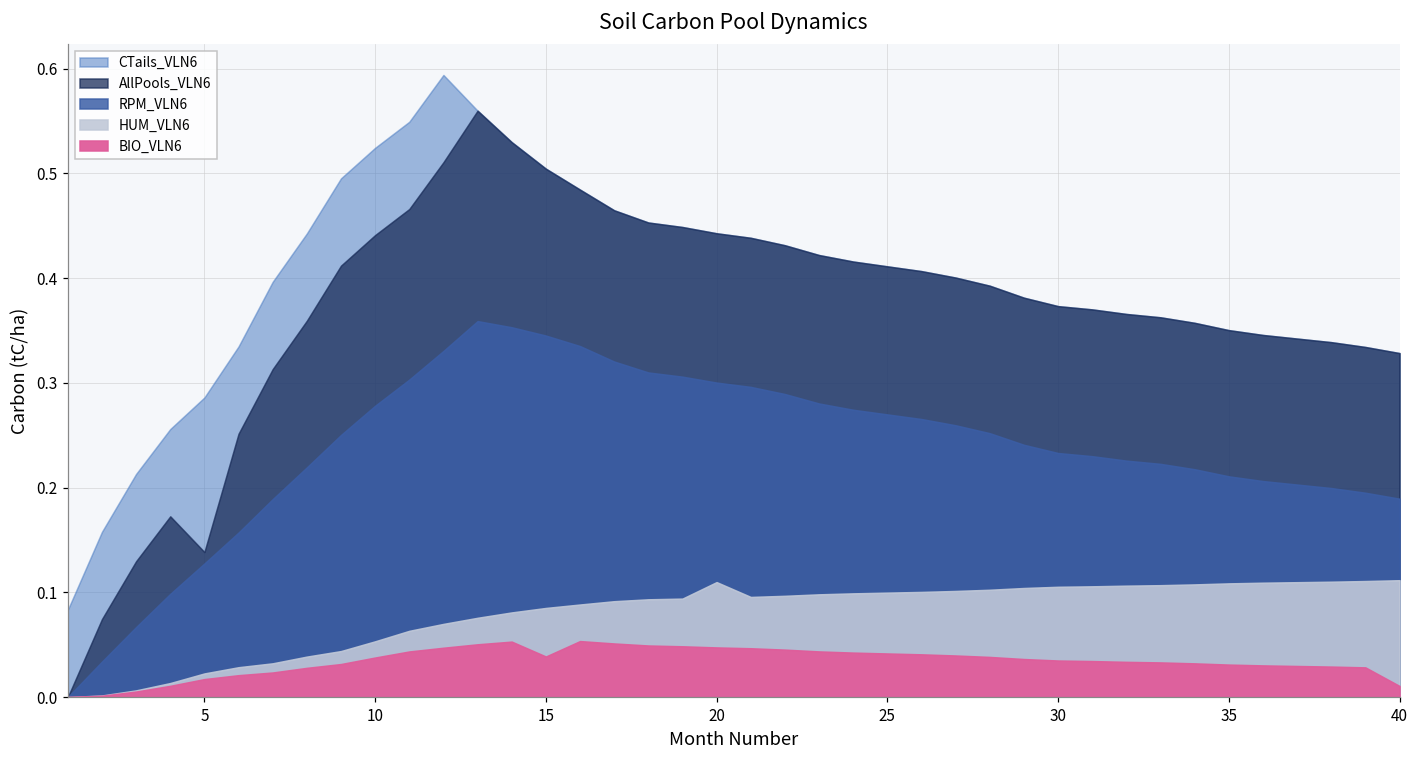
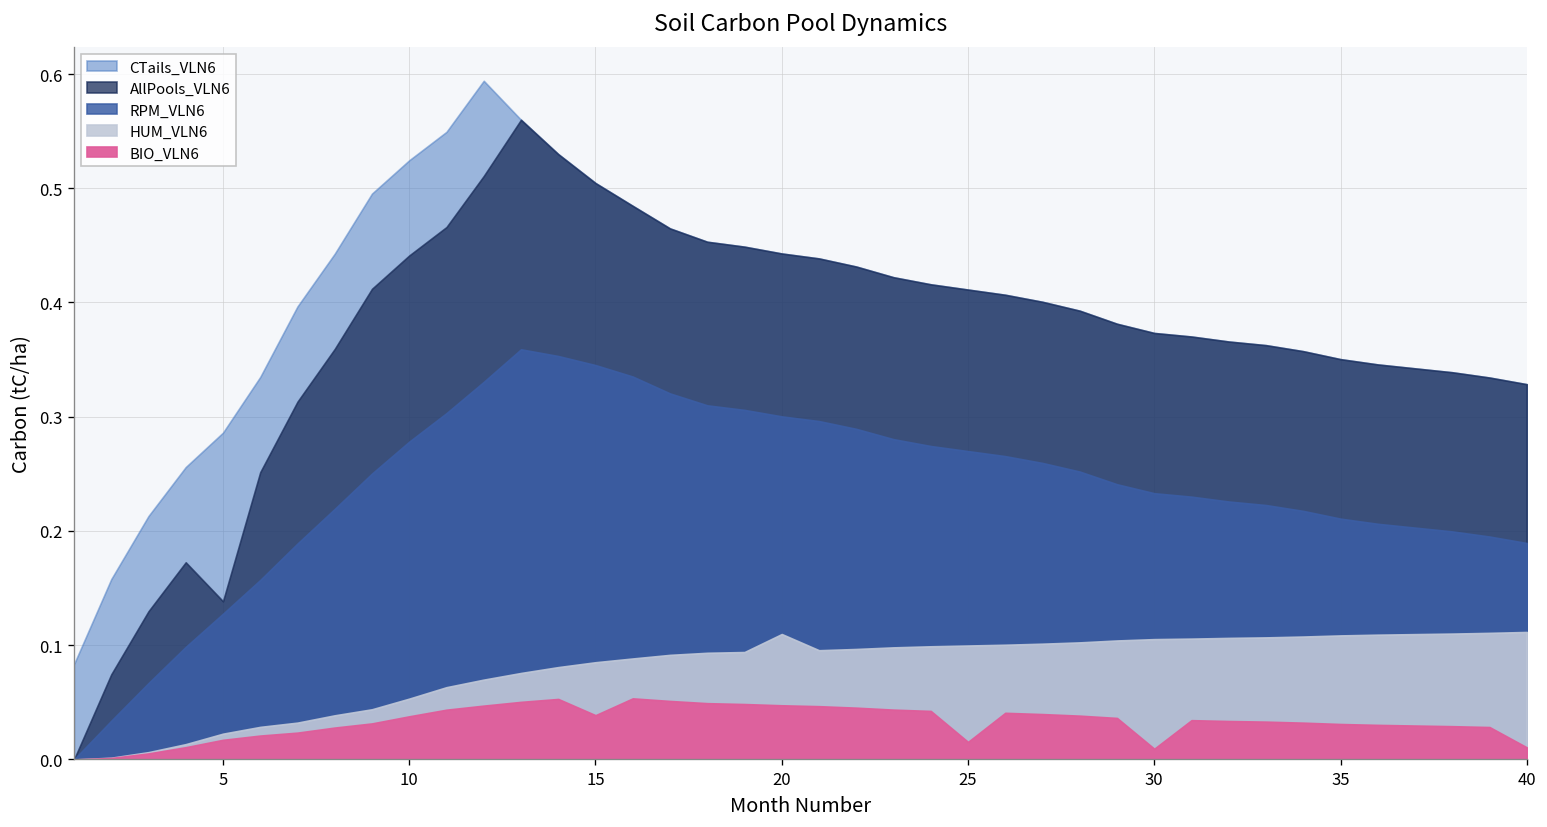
BIO_VLN6, 25: 0.04 -> 0.02
BIO_VLN6, 30: 0.03 -> 0.01
